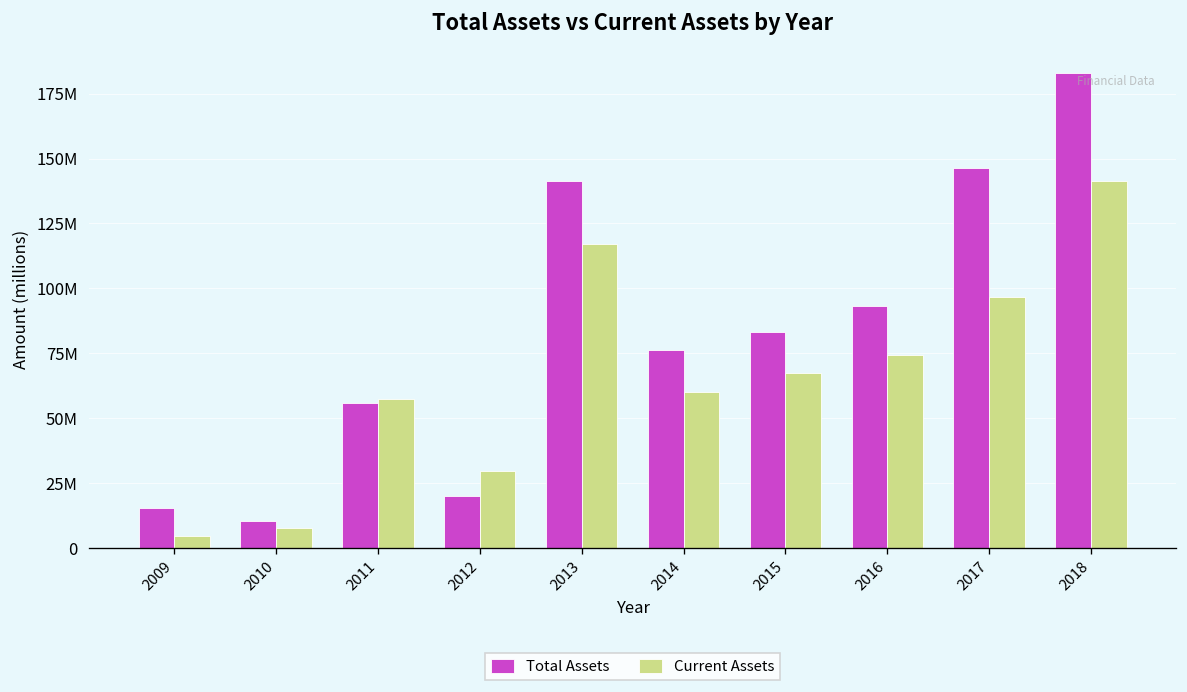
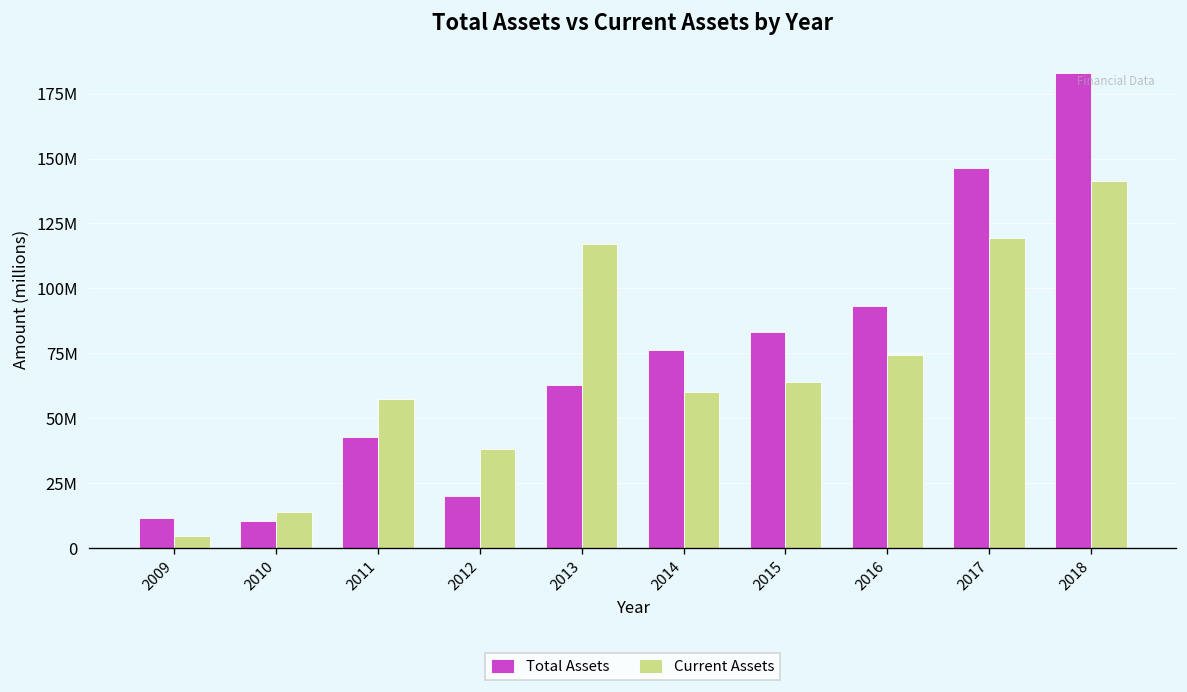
Total Assets, 2009: 15000000 -> 12000000
Current Assets, 2010: 8000000 -> 14000000
Total Assets, 2011: 56000000 -> 43000000
Current Assets, 2012: 30000000 -> 38000000
Total Assets, 2013: 142000000 -> 63000000
Current Assets, 2015: 68000000 -> 64000000
Current Assets, 2017: 97000000 -> 119000000
